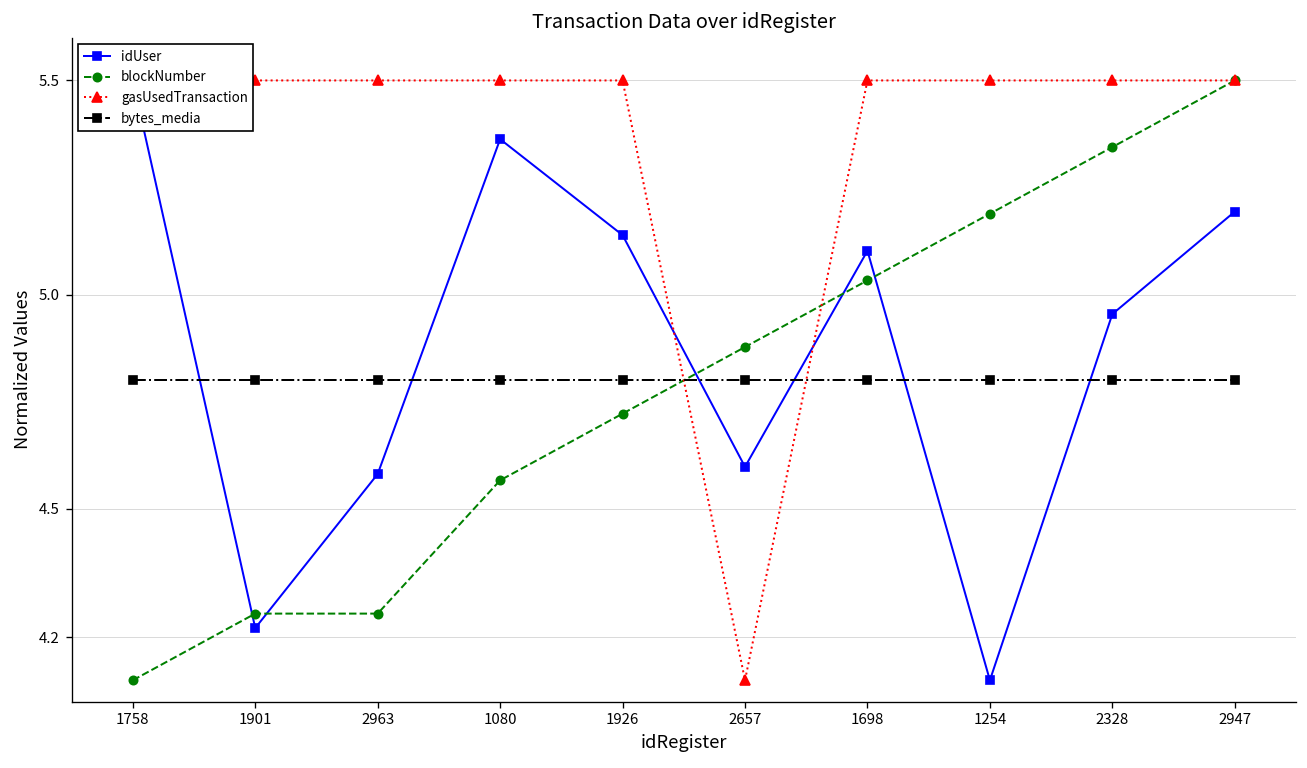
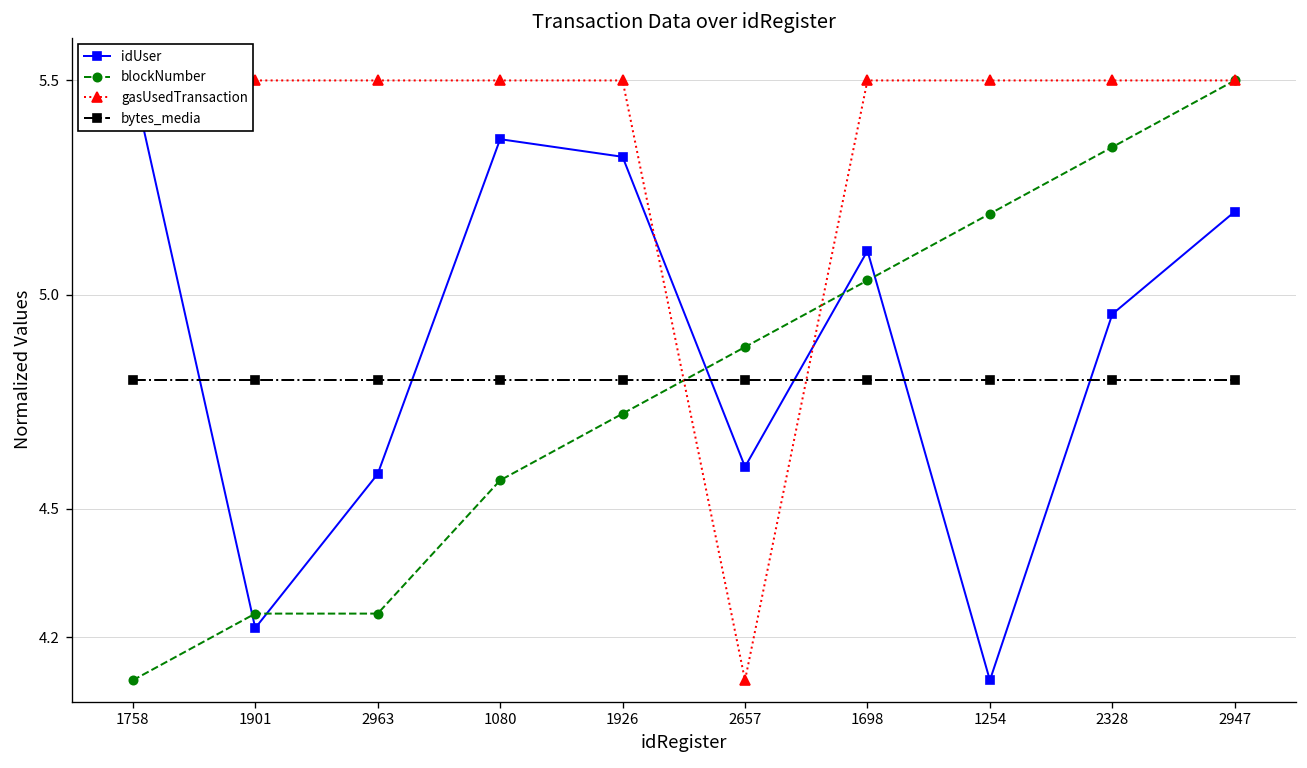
idUser, 1926: 5.14 -> 5.32
